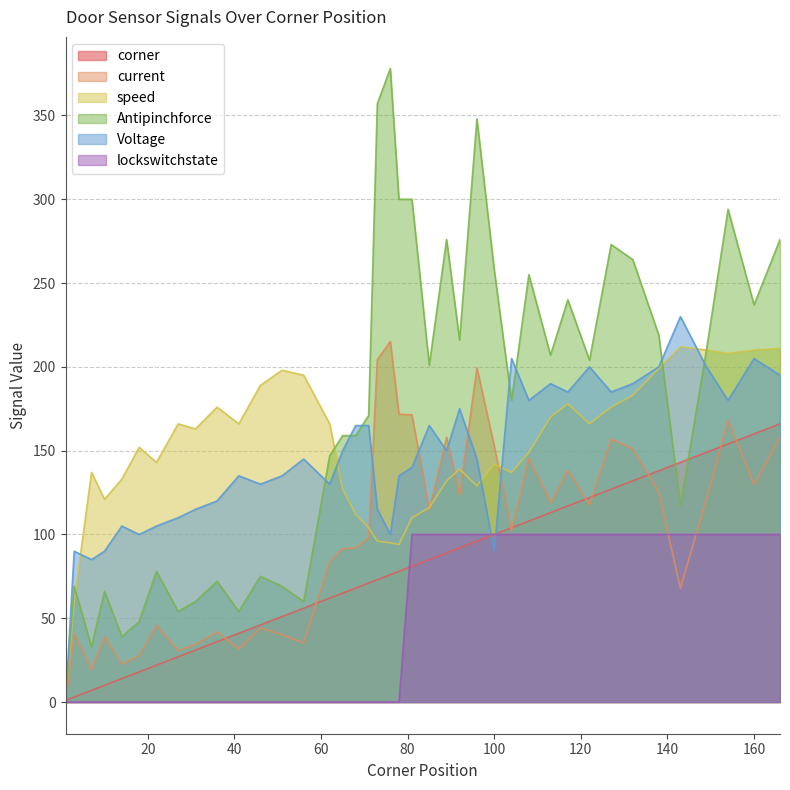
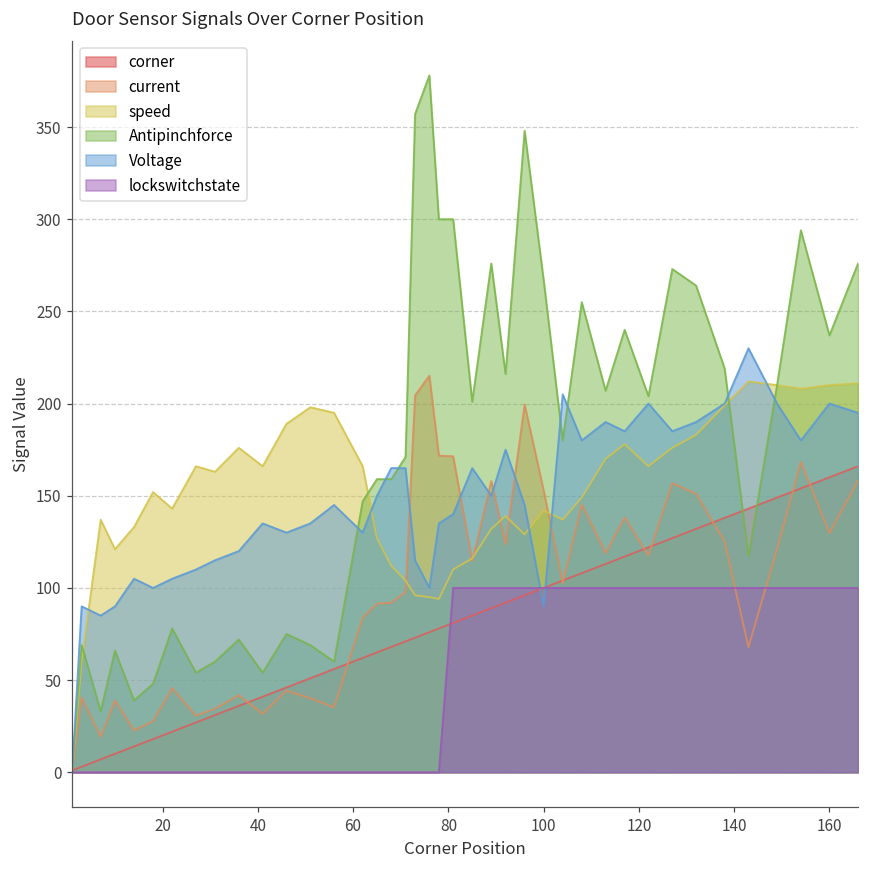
Antipinchforce, 100: 258 -> 267
Voltage, 160: 205 -> 200
